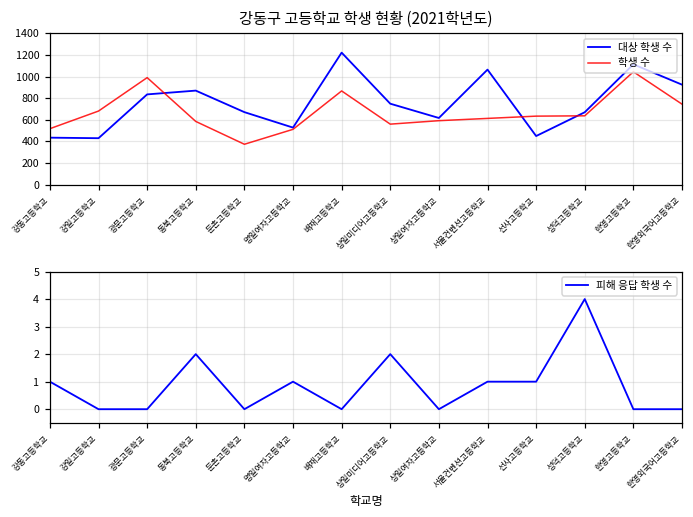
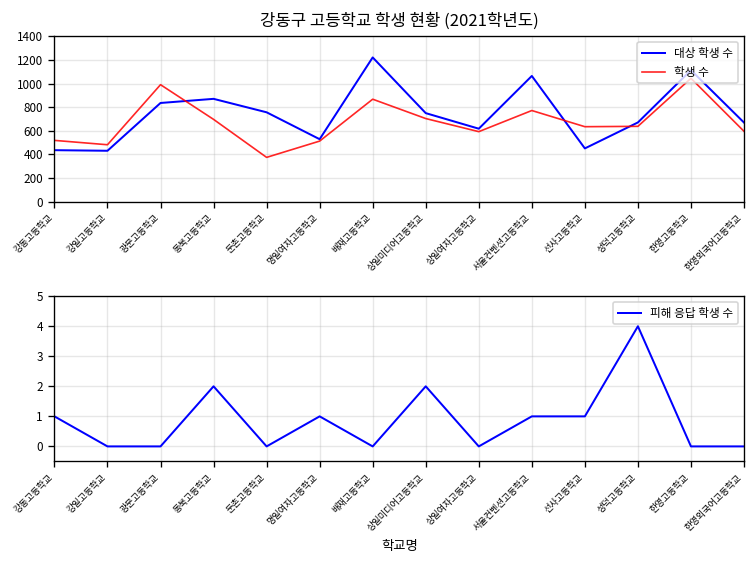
강동구 고등학교 학생 현황 (2021학년도), 학생 수, 강일고등학교: 700 -> 500
강동구 고등학교 학생 현황 (2021학년도), 학생 수, 동북고등학교: 600 -> 700
강동구 고등학교 학생 현황 (2021학년도), 대상 학생 수, 둔촌고등학교: 700 -> 800
강동구 고등학교 학생 현황 (2021학년도), 학생 수, 상일미디어고등학교: 600 -> 700
강동구 고등학교 학생 현황 (2021학년도), 학생 수, 서울컨벤션고등학교: 600 -> 800
강동구 고등학교 학생 현황 (2021학년도), 대상 학생 수, 한영외국어고등학교: 900 -> 700
강동구 고등학교 학생 현황 (2021학년도), 학생 수, 한영외국어고등학교: 700 -> 600
